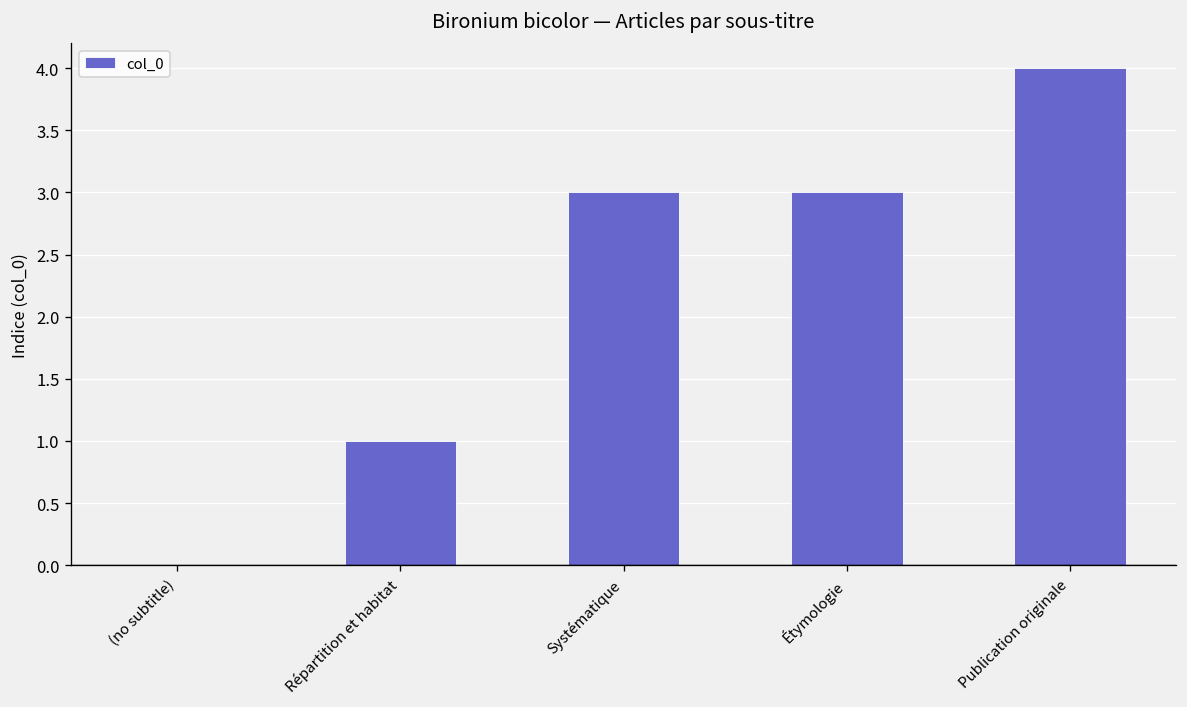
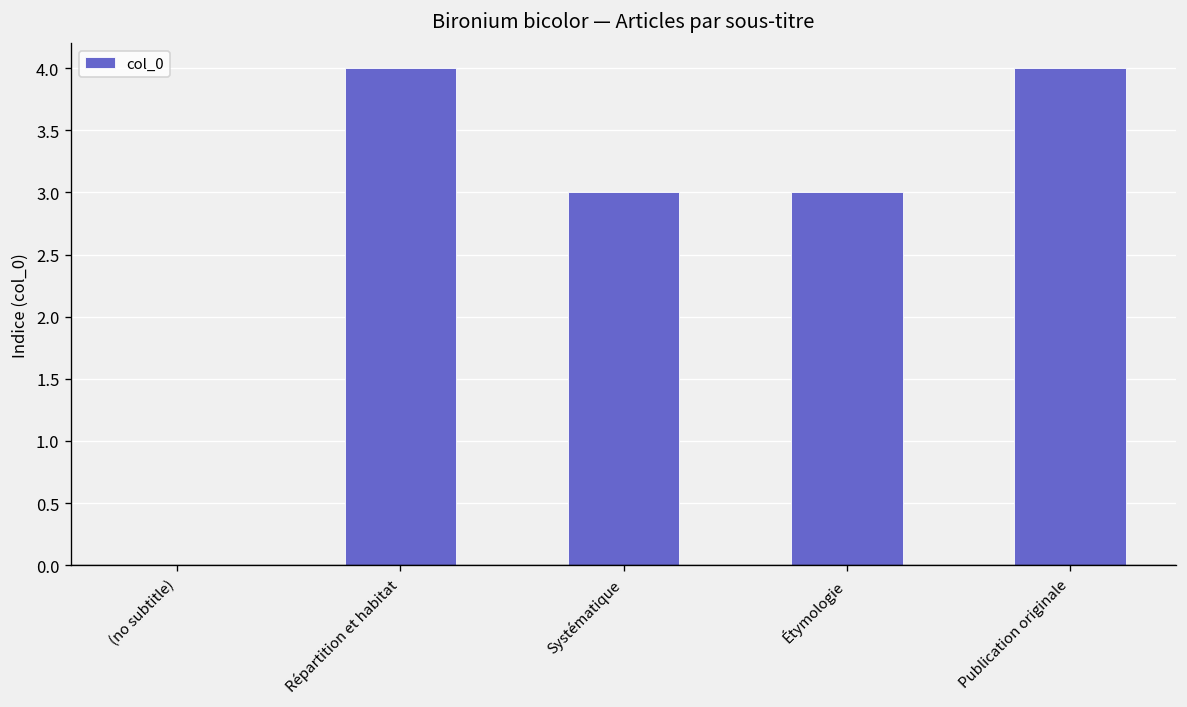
Répartition et habitat: 1 -> 4
